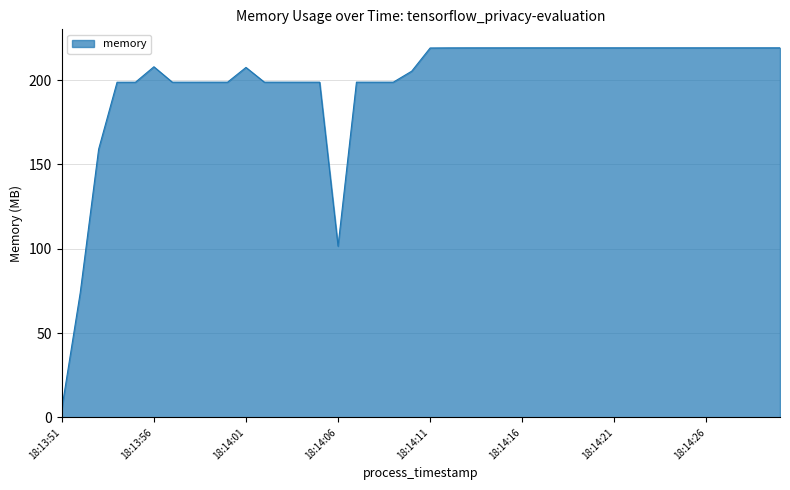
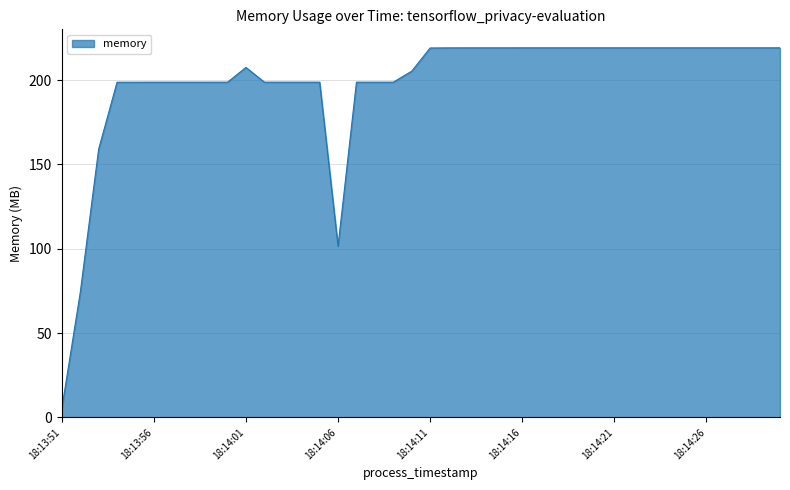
18:13:56: 208 -> 199
